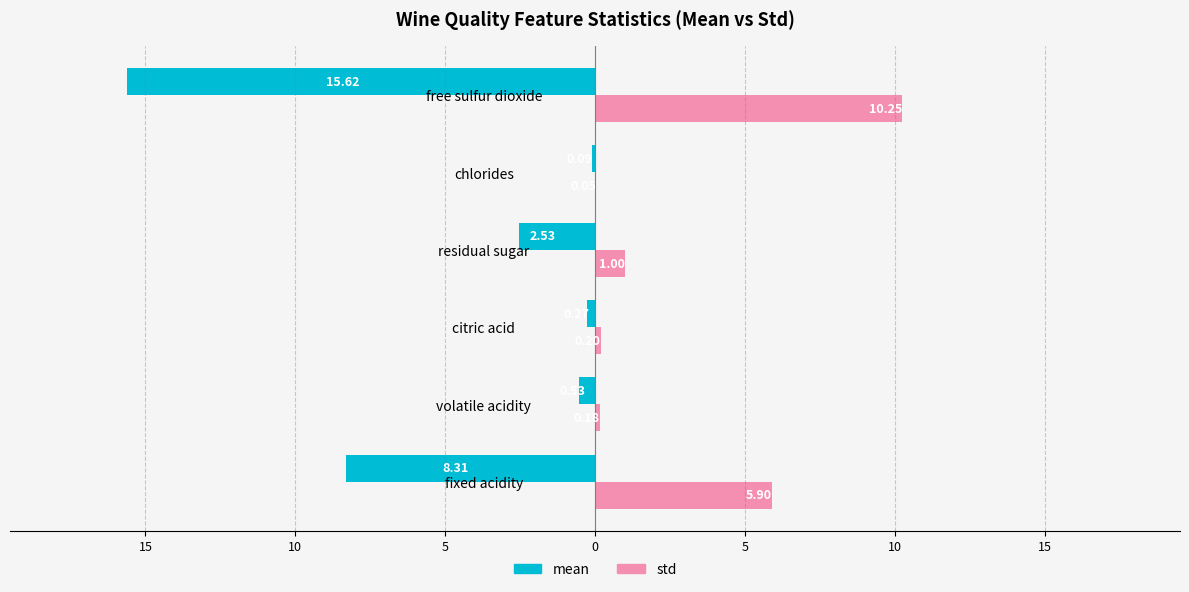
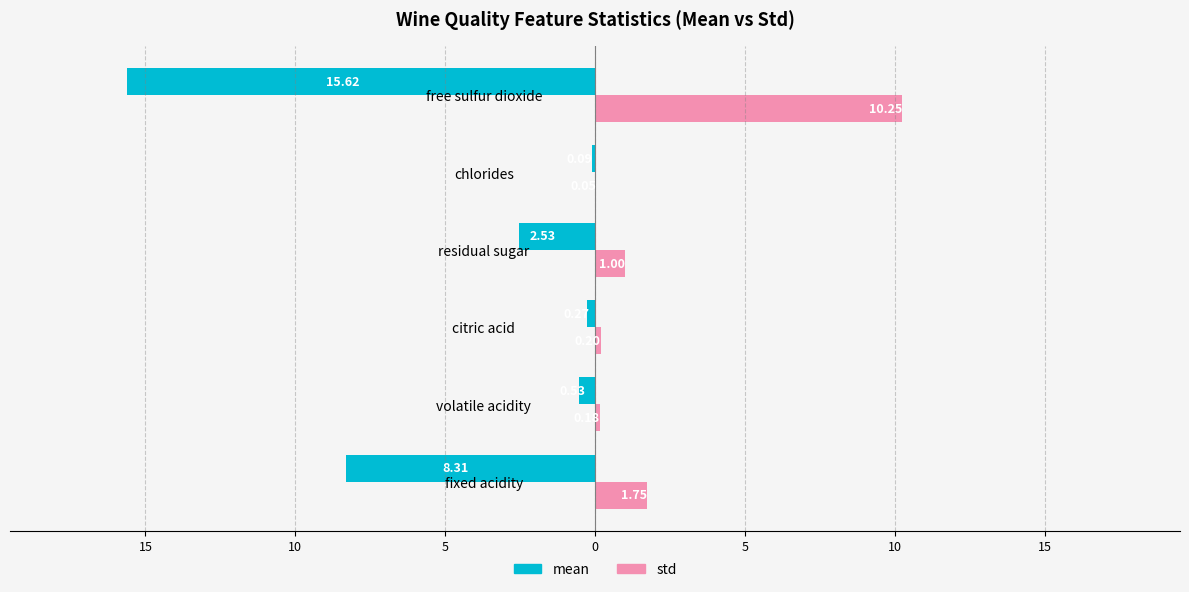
std, fixed acidity: 5.90 -> 1.75
